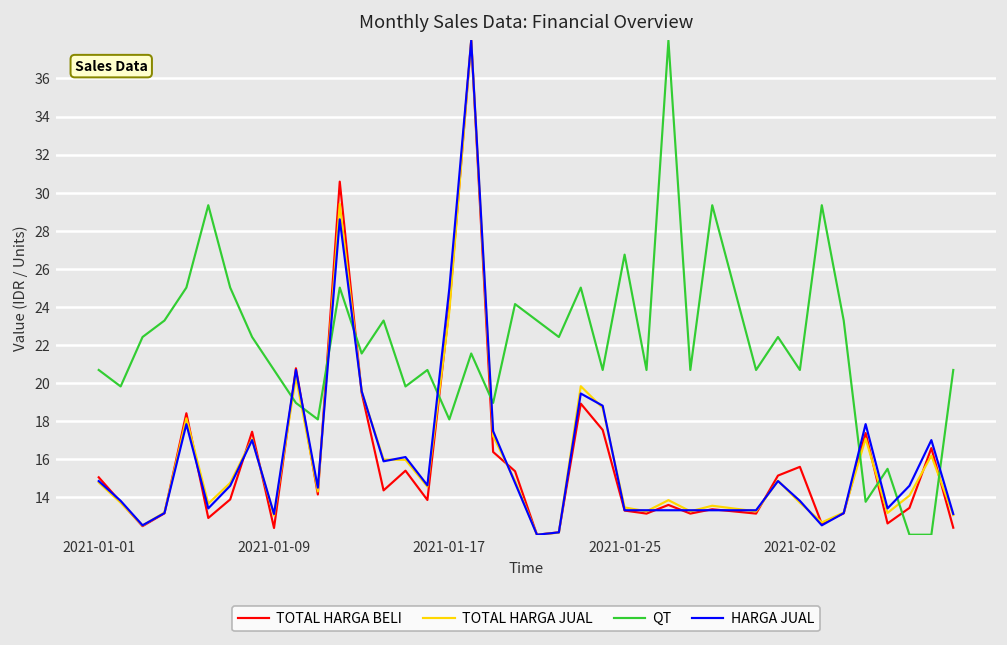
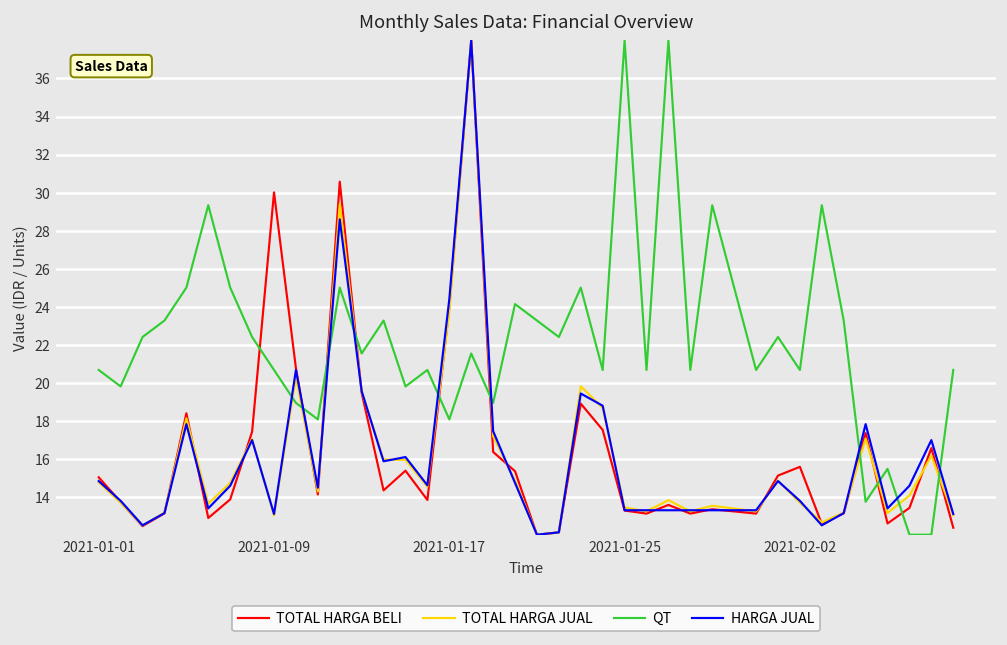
TOTAL HARGA BELI, 2021-01-09: 12.4 -> 30.0
HARGA JUAL, 2021-01-17: 24.9 -> 24.4
QT, 2021-01-25: 26.7 -> 38.0
